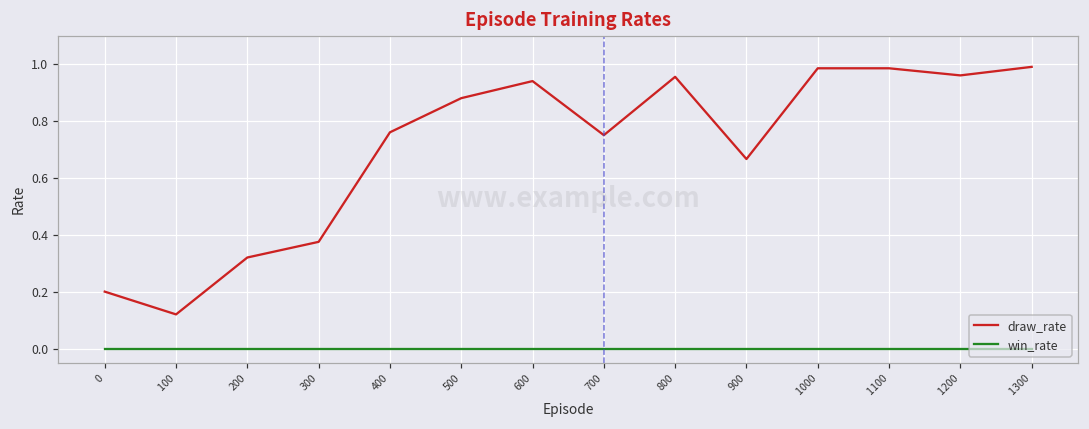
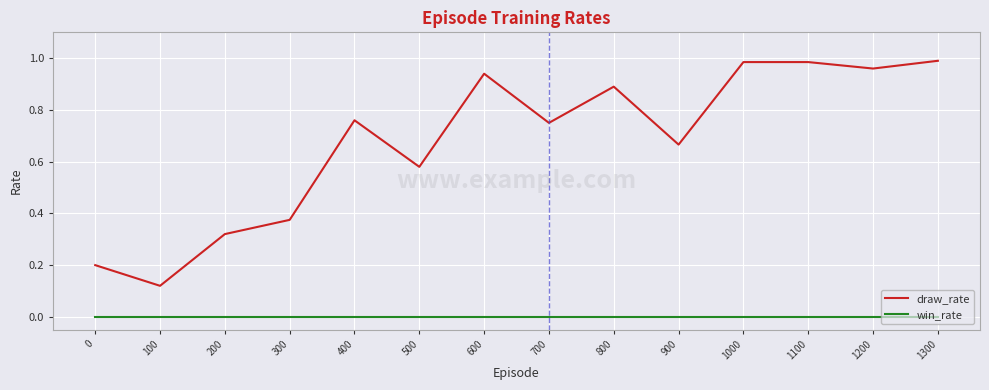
draw_rate, 500: 0.88 -> 0.58
draw_rate, 800: 0.96 -> 0.89
